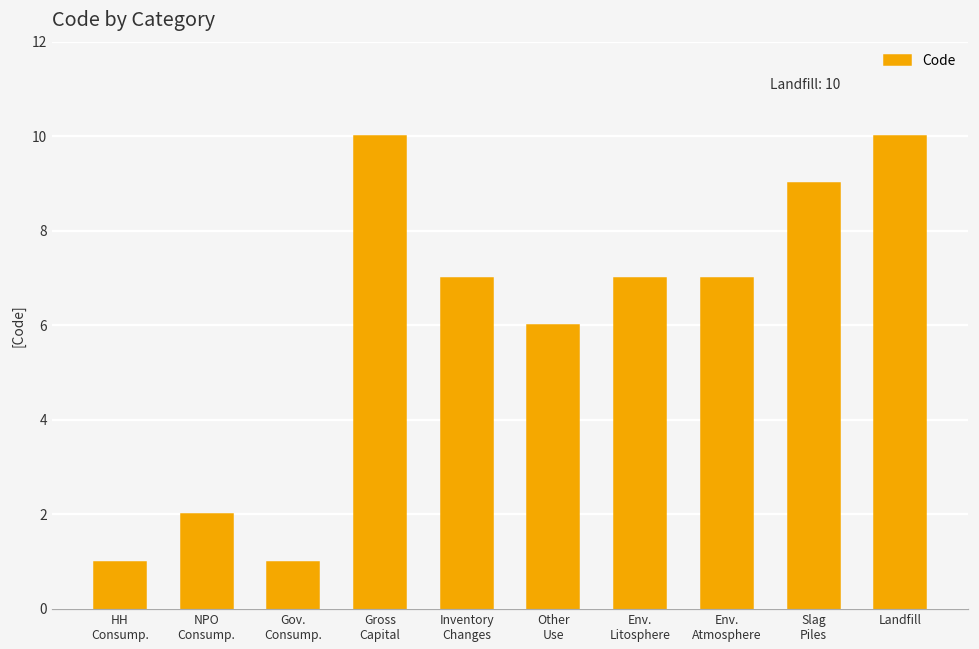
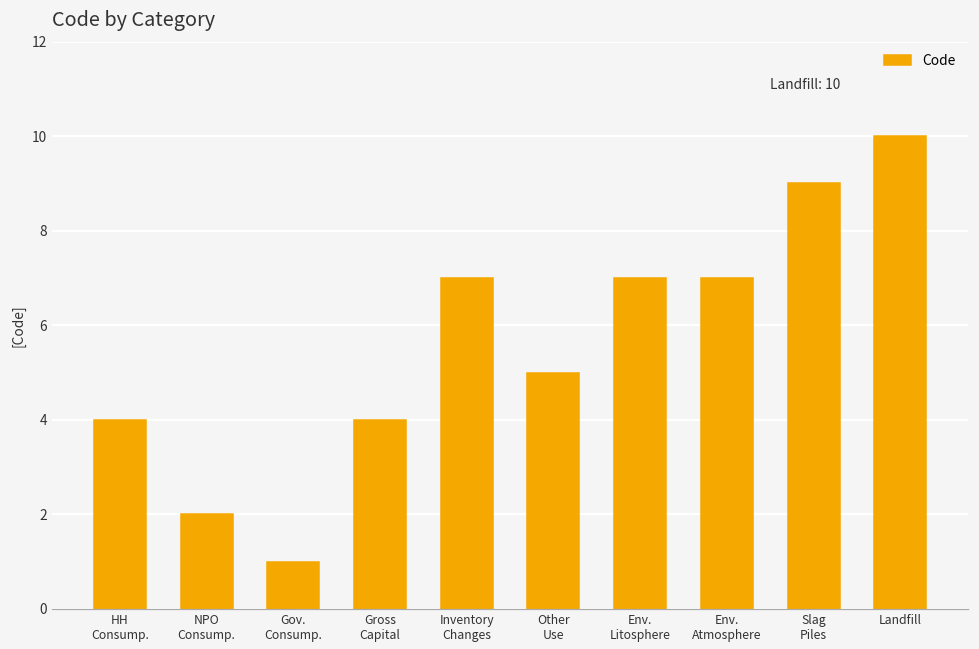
HH Consump.: 1 -> 4
Gross Capital: 10 -> 4
Other Use: 6 -> 5
